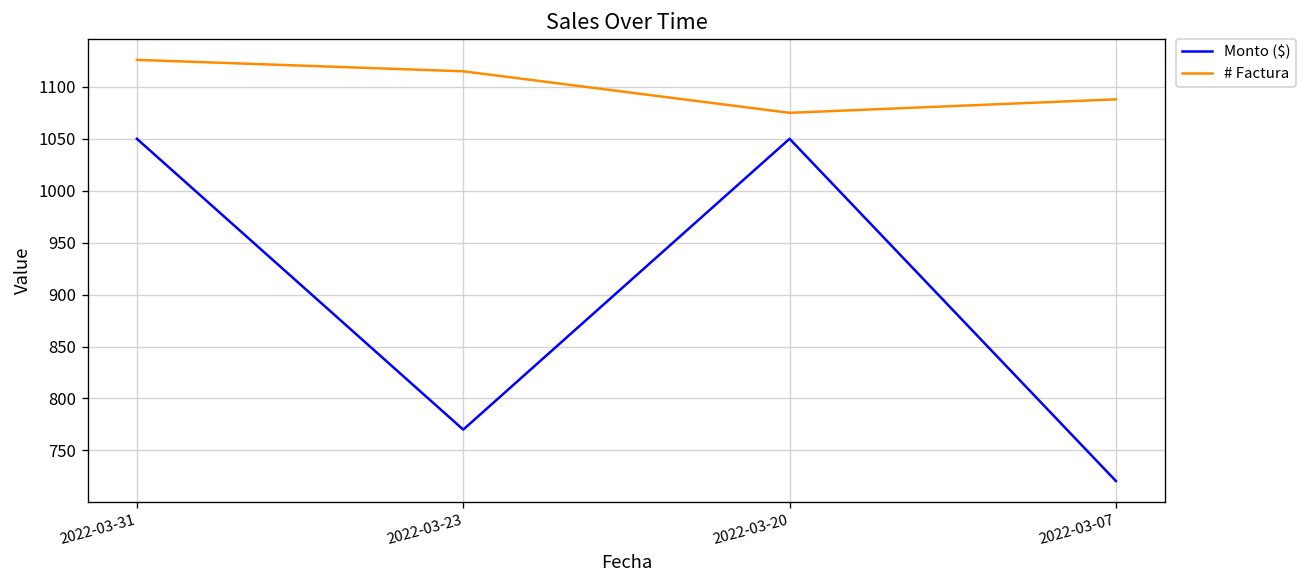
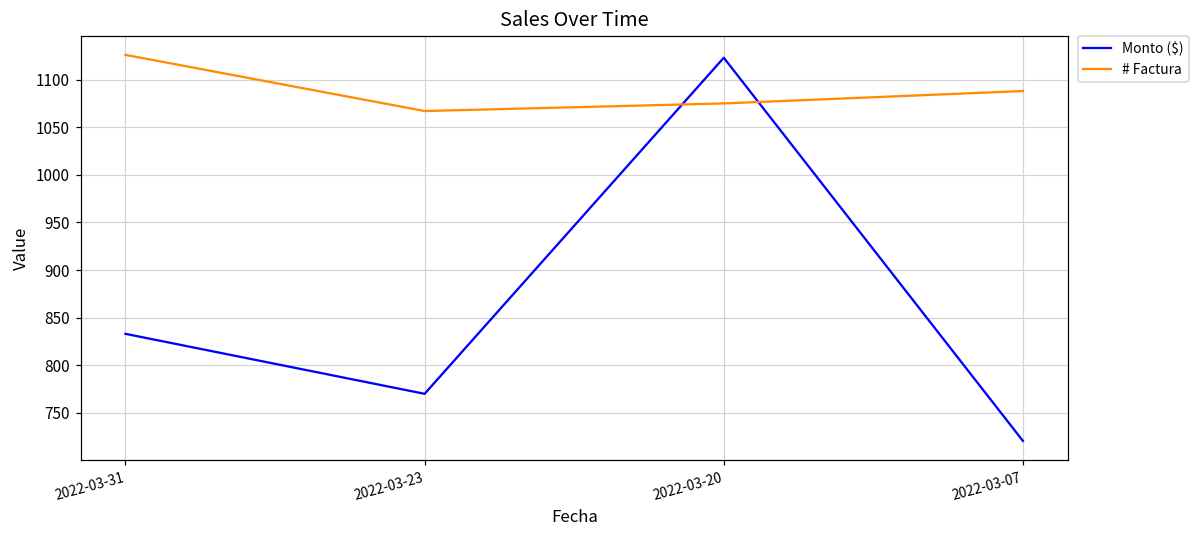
Monto ($), 2022-03-31: 1050 -> 830
# Factura, 2022-03-23: 1120 -> 1070
Monto ($), 2022-03-20: 1050 -> 1120
